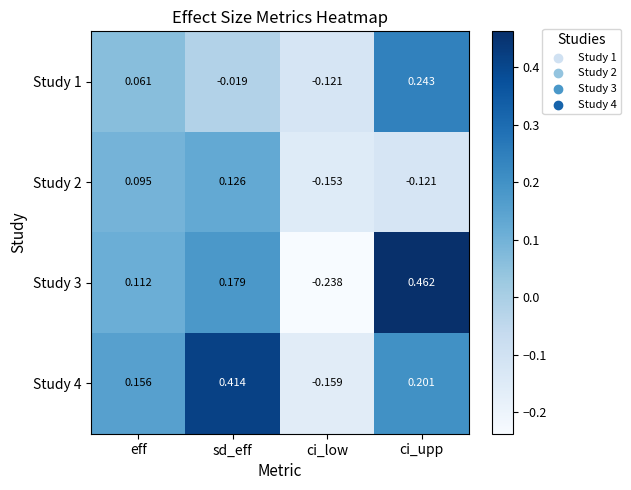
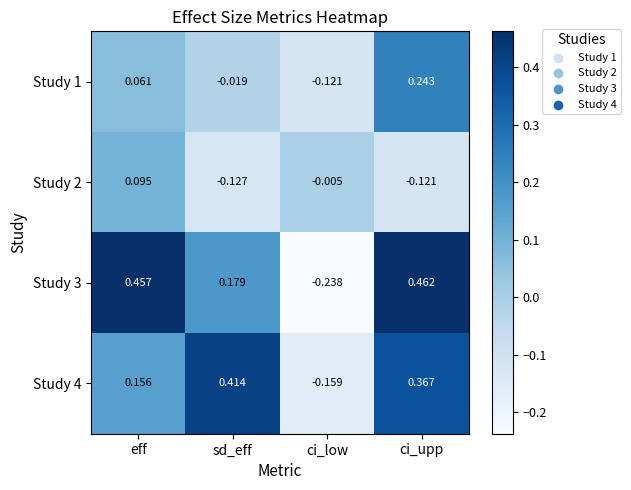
Study 2, sd_eff: 0.126 -> -0.127
Study 2, ci_low: -0.153 -> -0.005
Study 3, eff: 0.112 -> 0.457
Study 4, ci_upp: 0.201 -> 0.367
